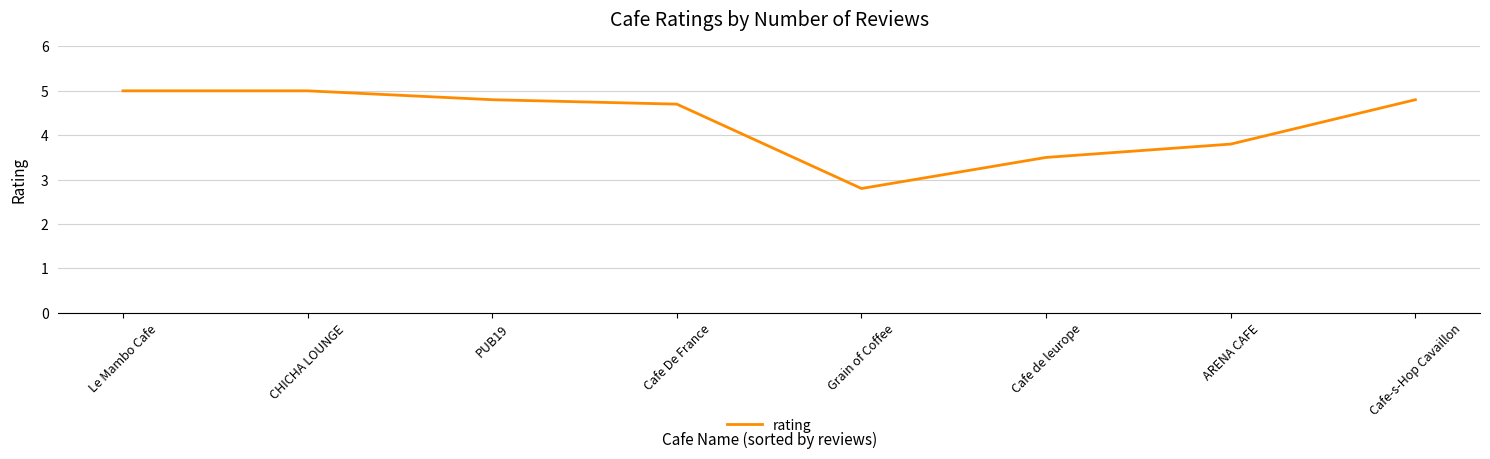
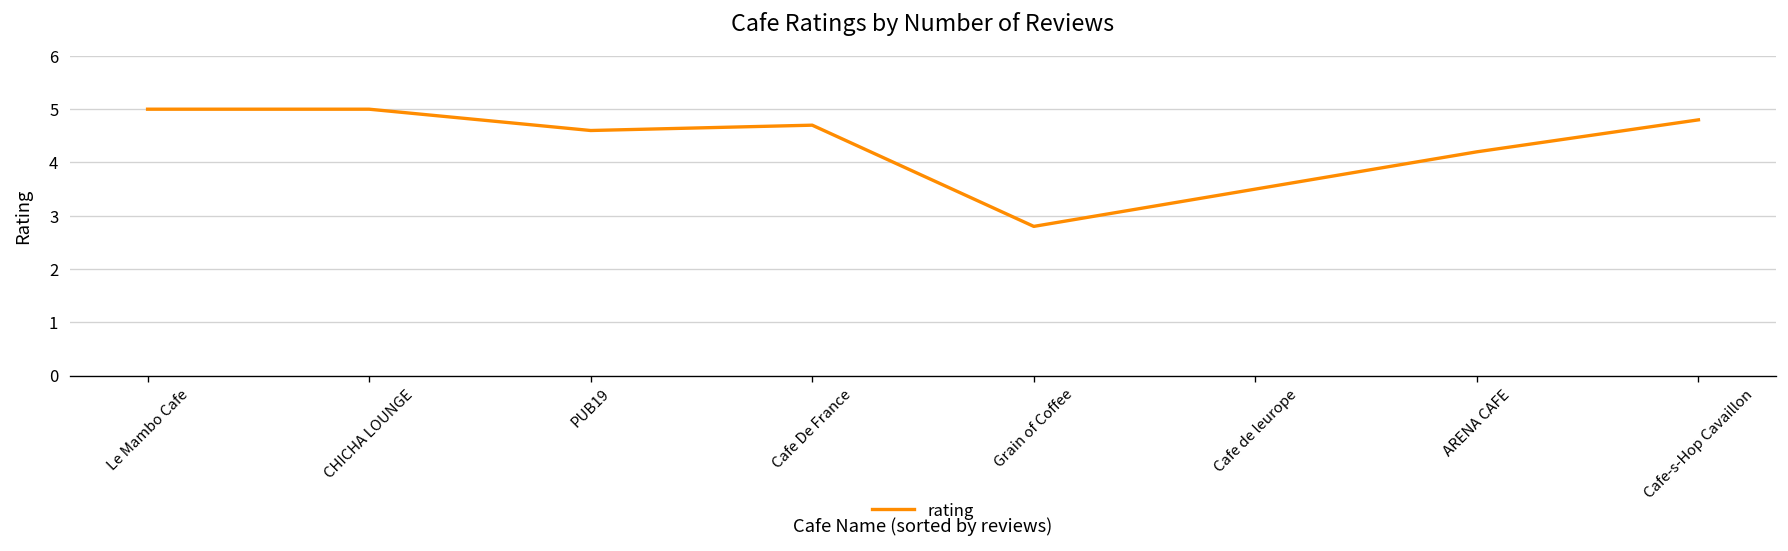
PUB19: 4.8 -> 4.6
ARENA CAFE: 3.8 -> 4.2
